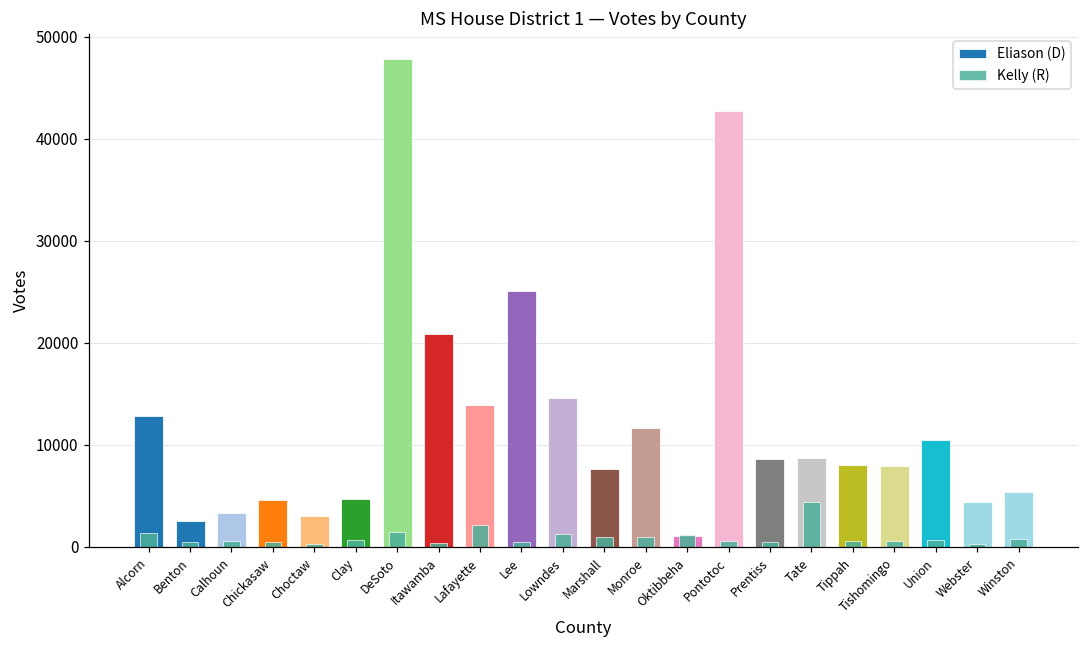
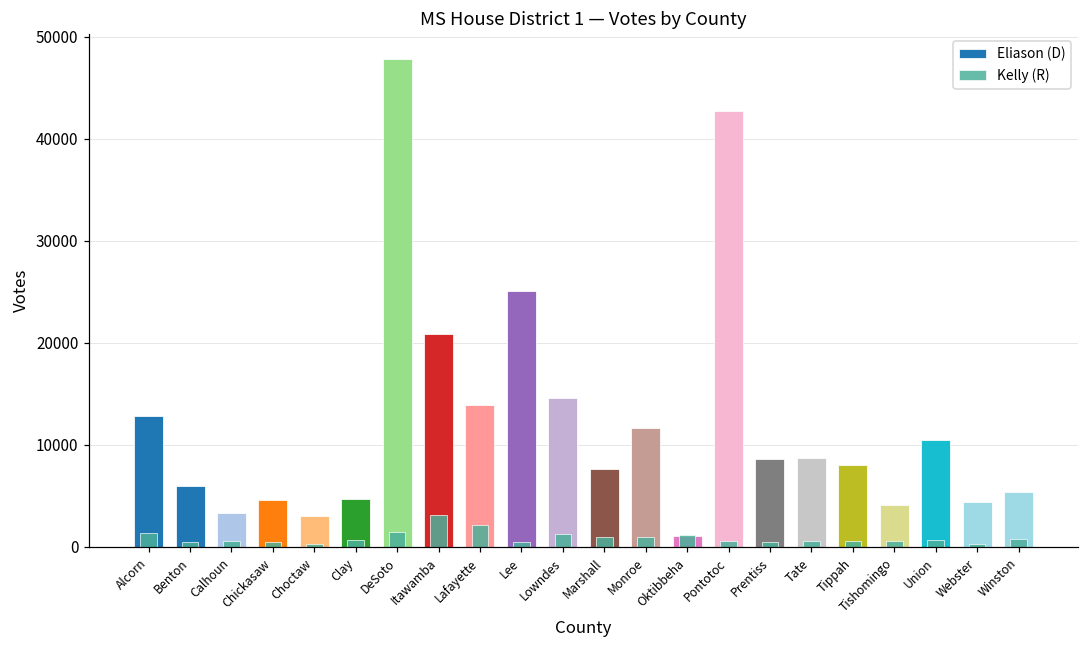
Eliason (D), Benton: 3000 -> 6000
Kelly (R), Itawamba: 0 -> 3000
Kelly (R), Tate: 4000 -> 1000
Eliason (D), Tishomingo: 8000 -> 4000
